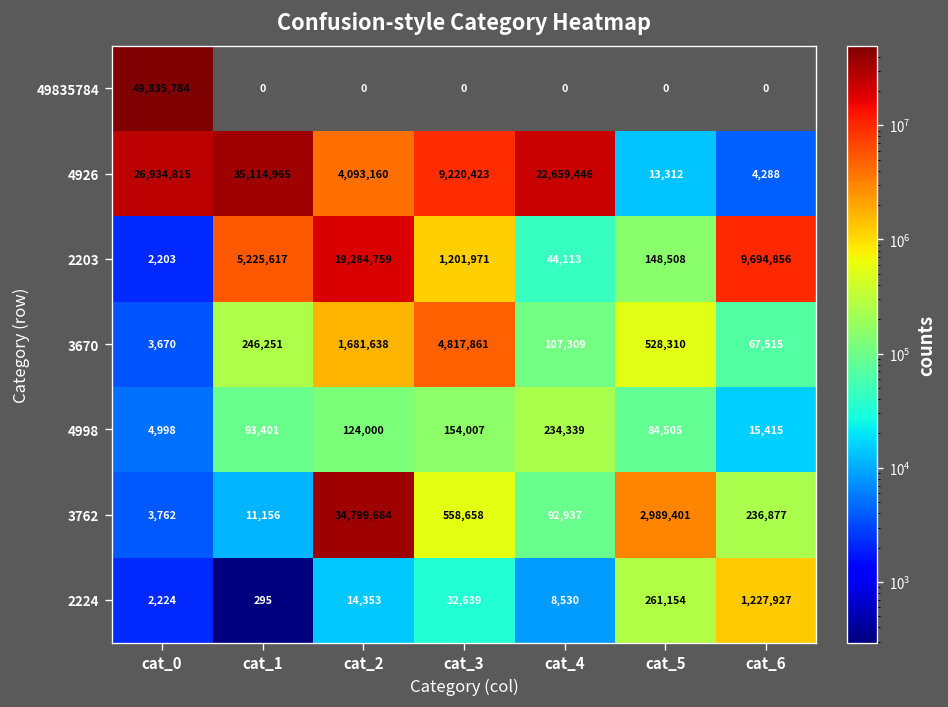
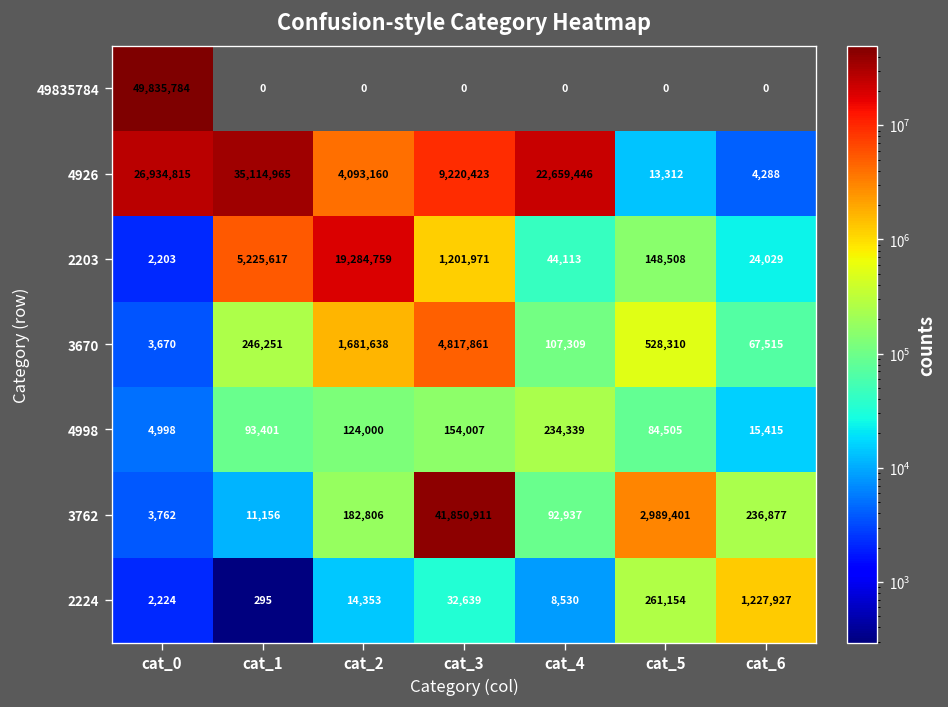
2203, cat_6: 9,694,856 -> 24,029
3762, cat_2: 34,799,684 -> 182,806
3762, cat_3: 558,658 -> 41,850,911
